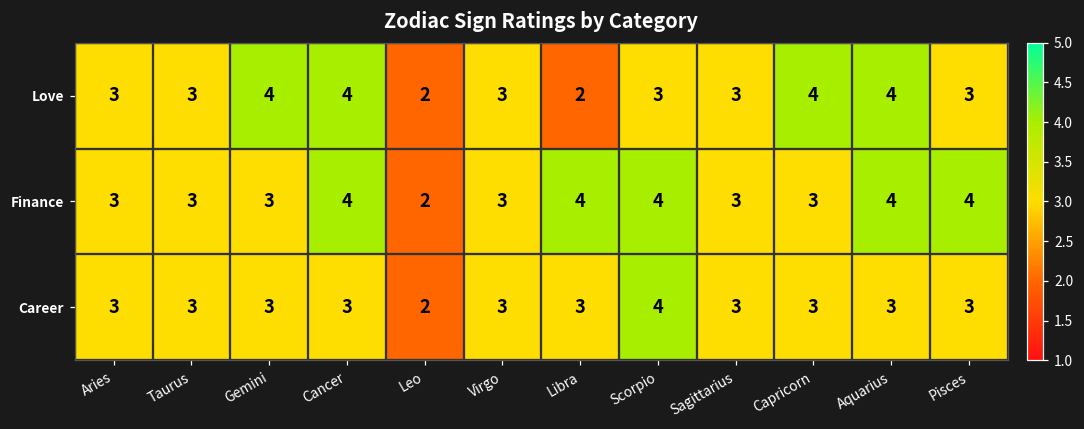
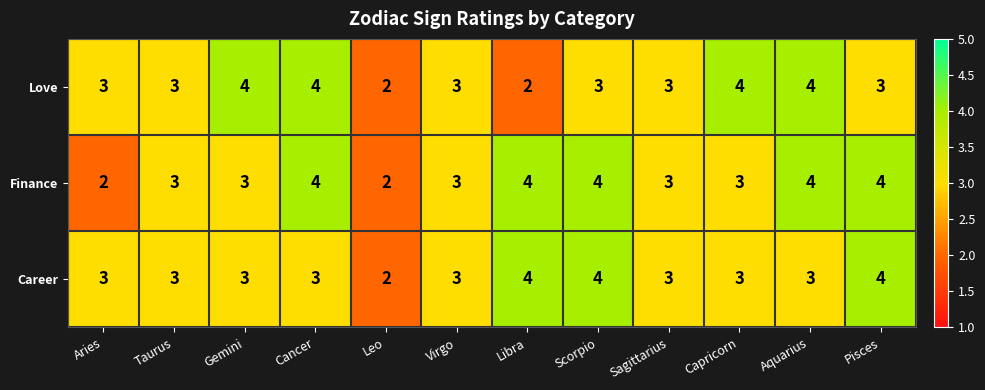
Finance, Aries: 3 -> 2
Career, Libra: 3 -> 4
Career, Pisces: 3 -> 4
